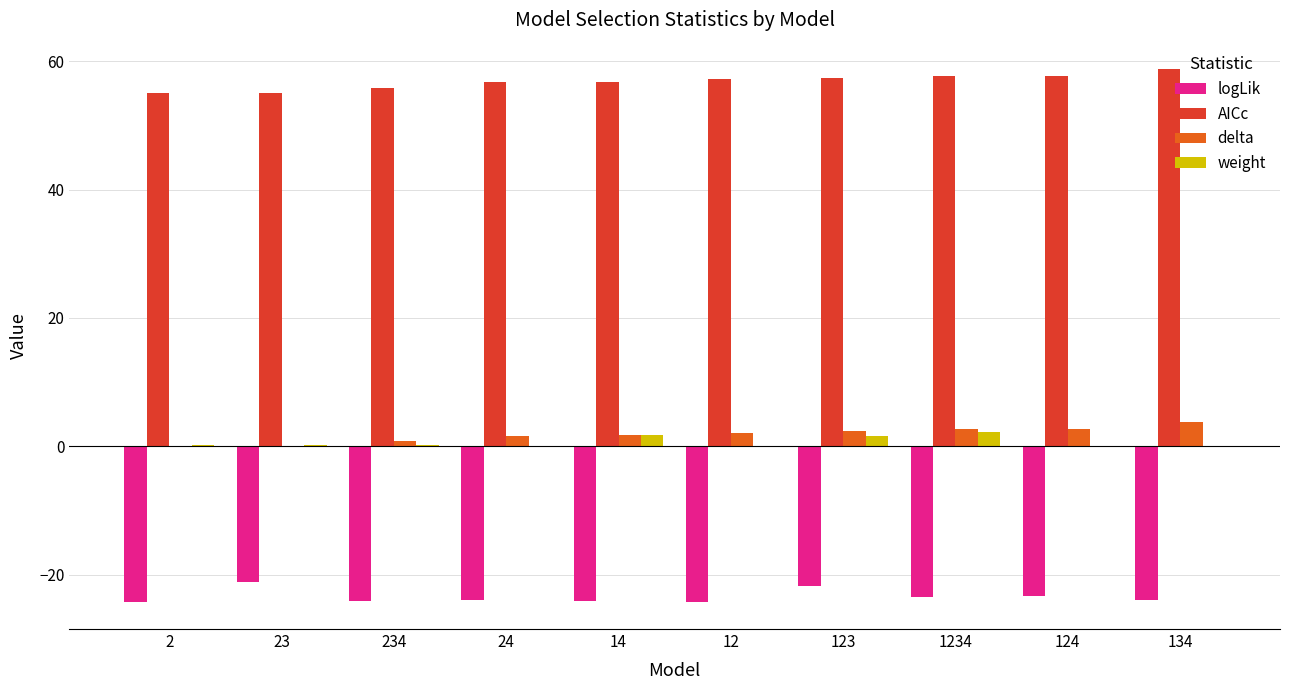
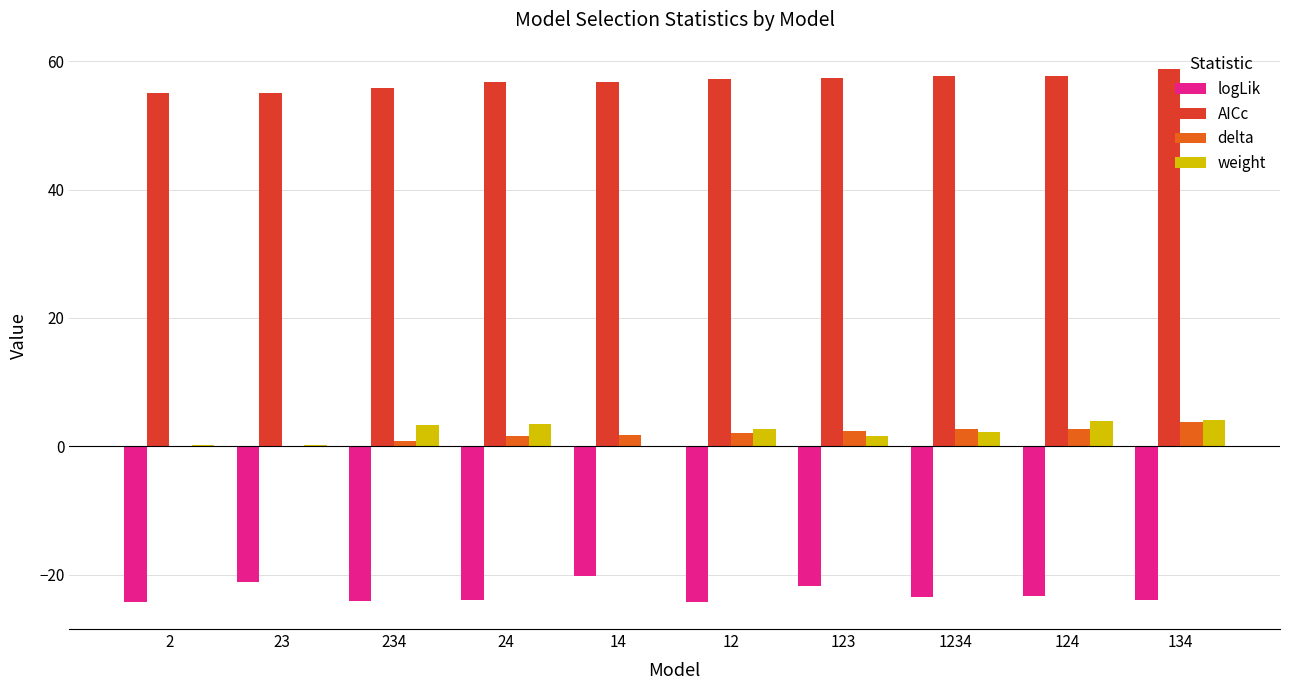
weight, 234: 0 -> 3
weight, 24: 0 -> 3
logLik, 14: -24 -> -20
weight, 14: 2 -> 0
weight, 12: 0 -> 3
weight, 124: 0 -> 4
weight, 134: 0 -> 4
